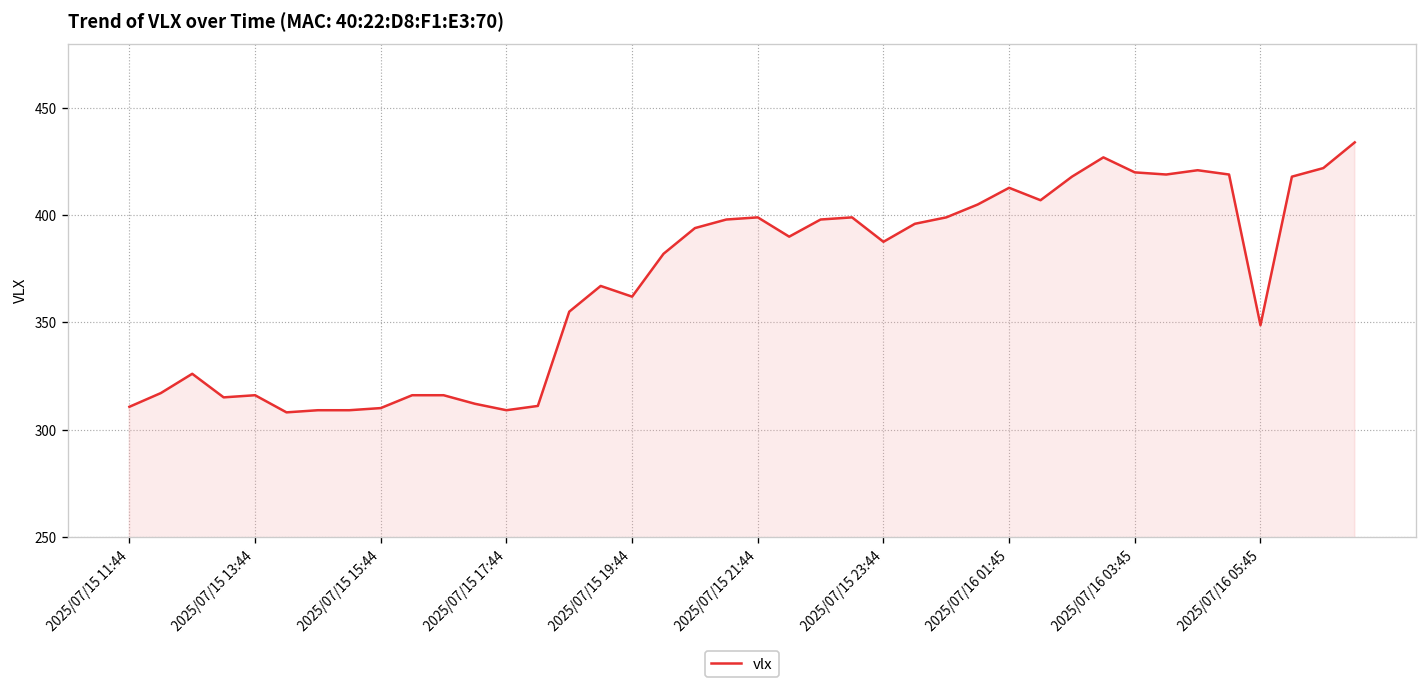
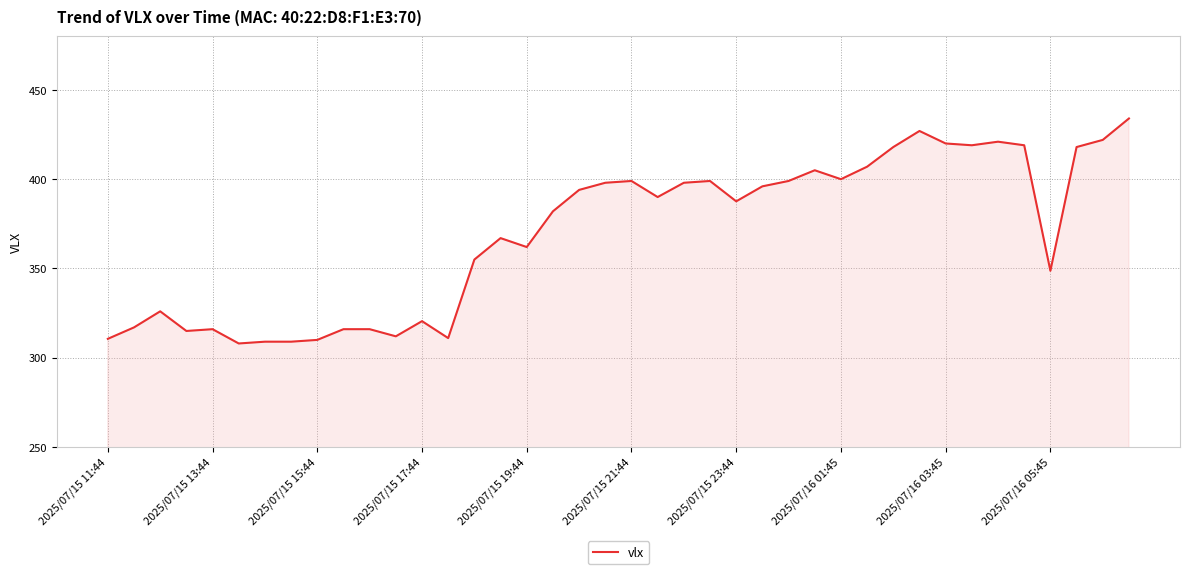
2025/07/15 17:44: 309 -> 321
2025/07/16 01:45: 413 -> 400
